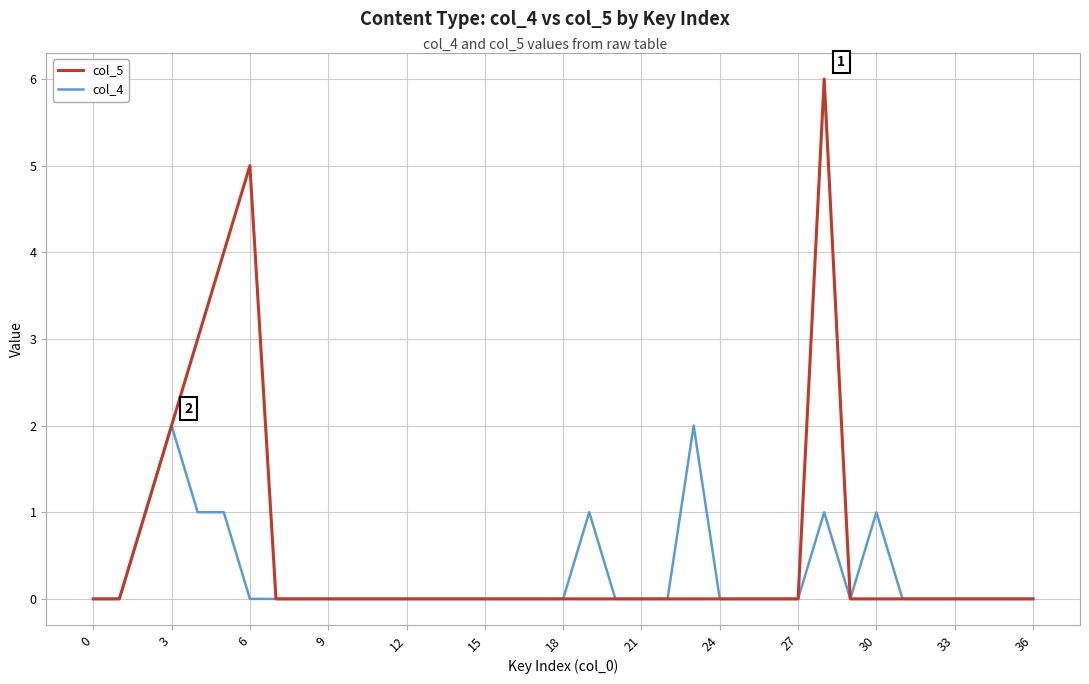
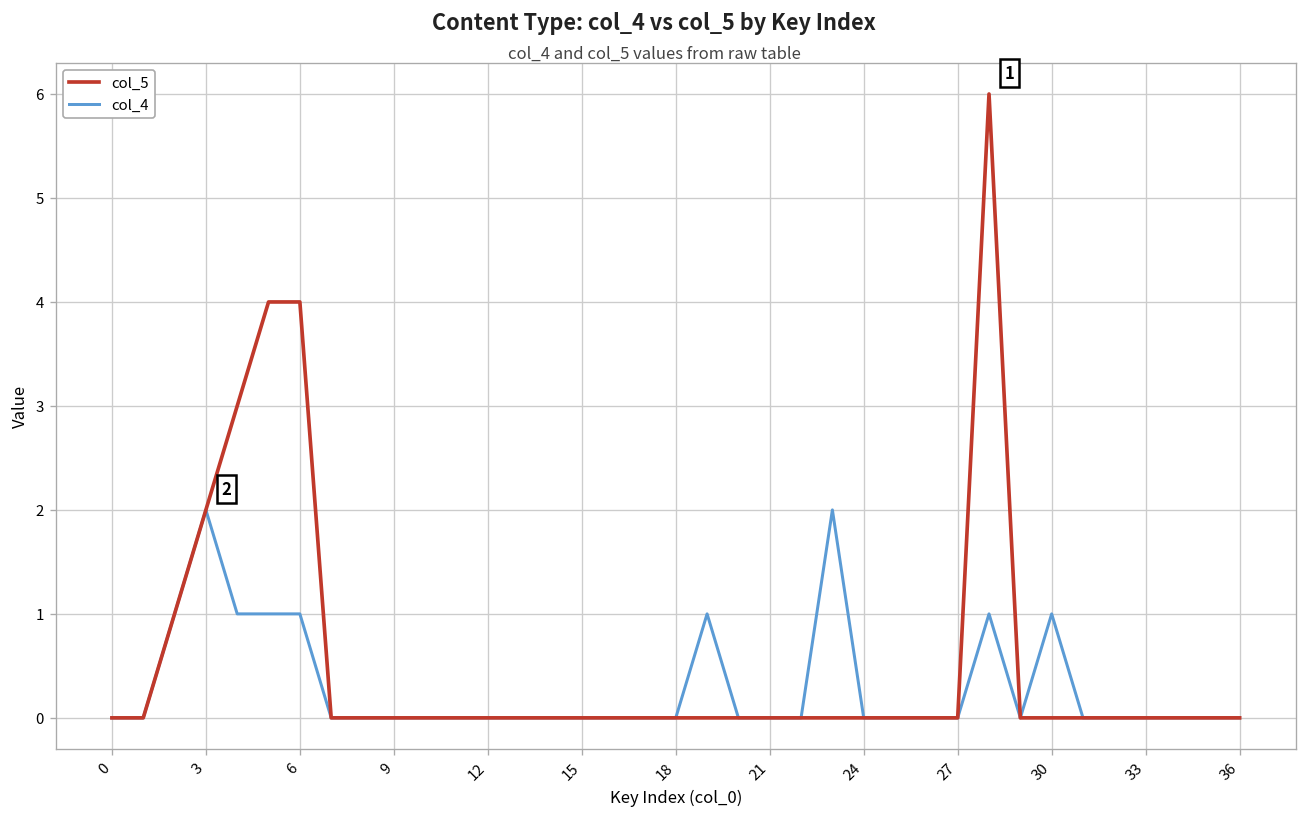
col_5, 6: 5 -> 4
col_4, 6: 0 -> 1
